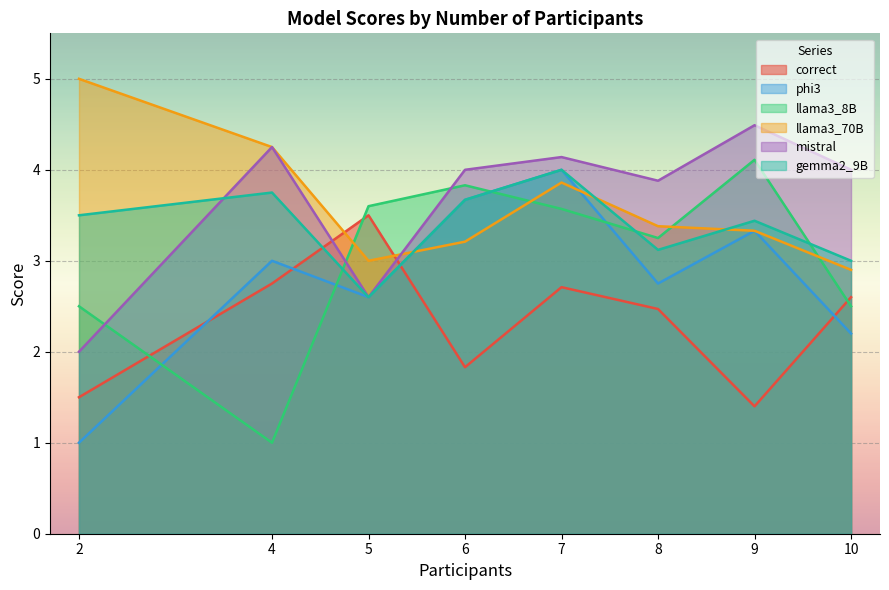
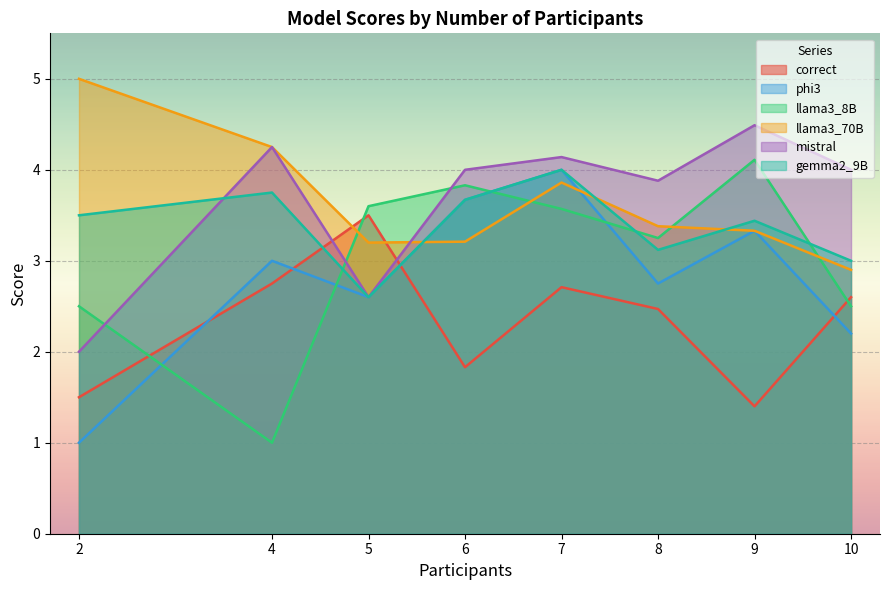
llama3_70B, 5: 3.0 -> 3.2
